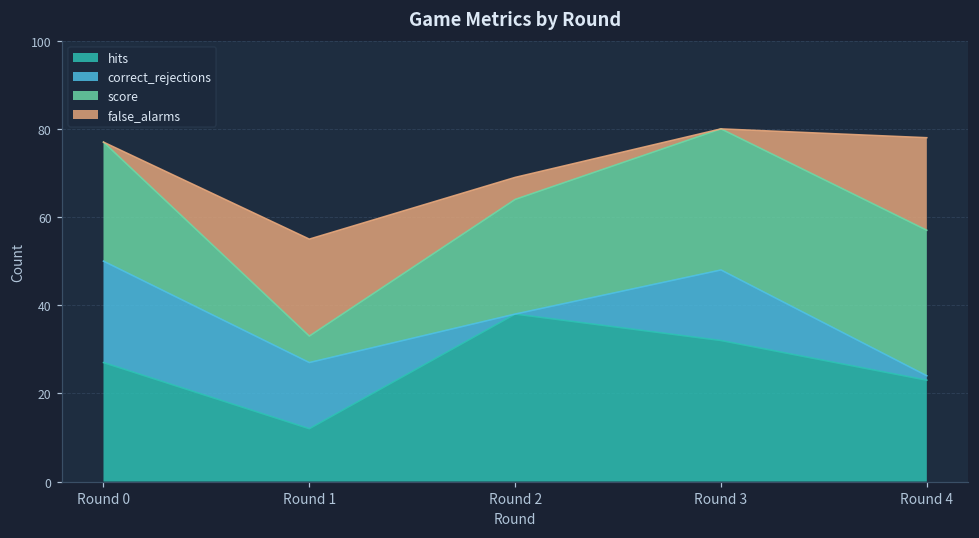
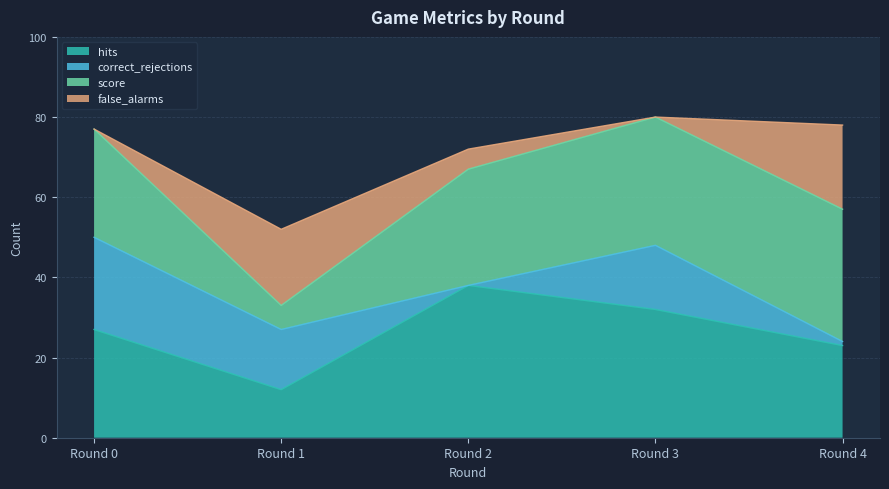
false_alarms, Round 1: 22 -> 19
score, Round 2: 26 -> 29
